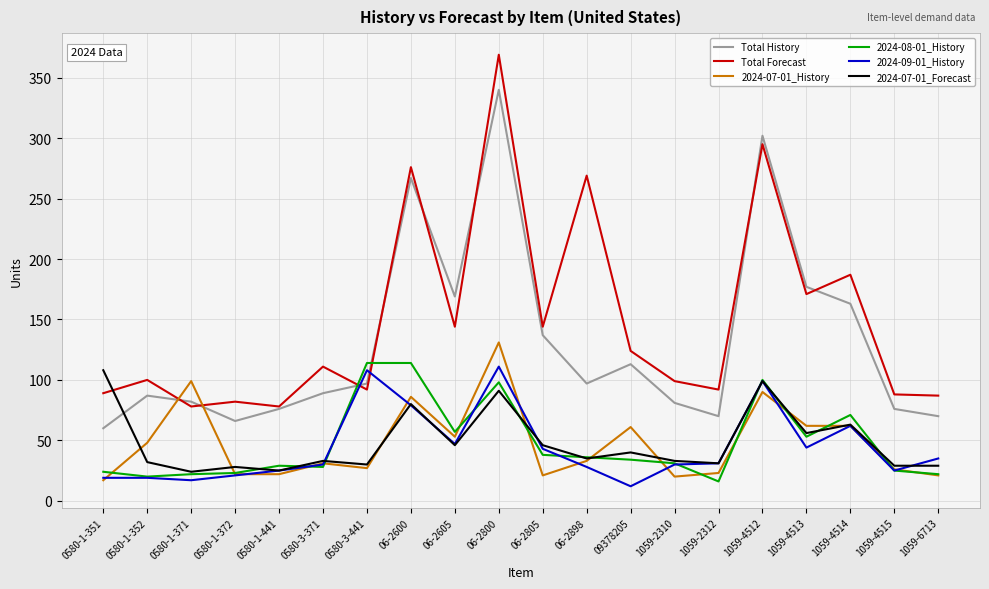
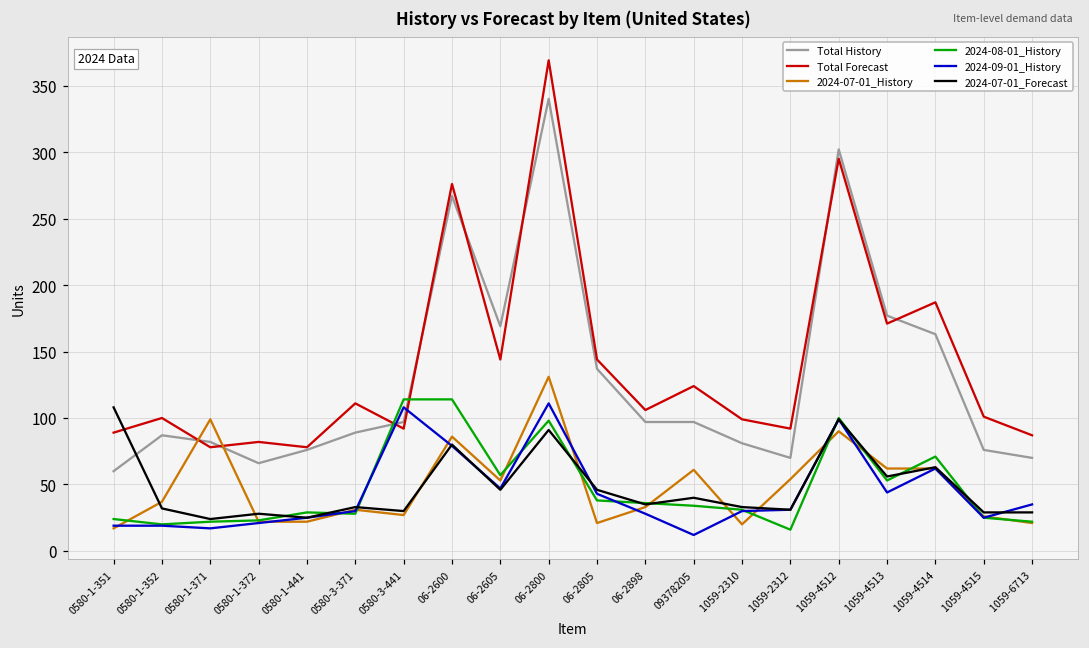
2024-07-01_History, 0580-1-352: 48 -> 37
Total Forecast, 06-2898: 269 -> 106
Total History, 09378205: 113 -> 97
2024-07-01_History, 1059-2312: 23 -> 54
Total Forecast, 1059-4515: 88 -> 101
